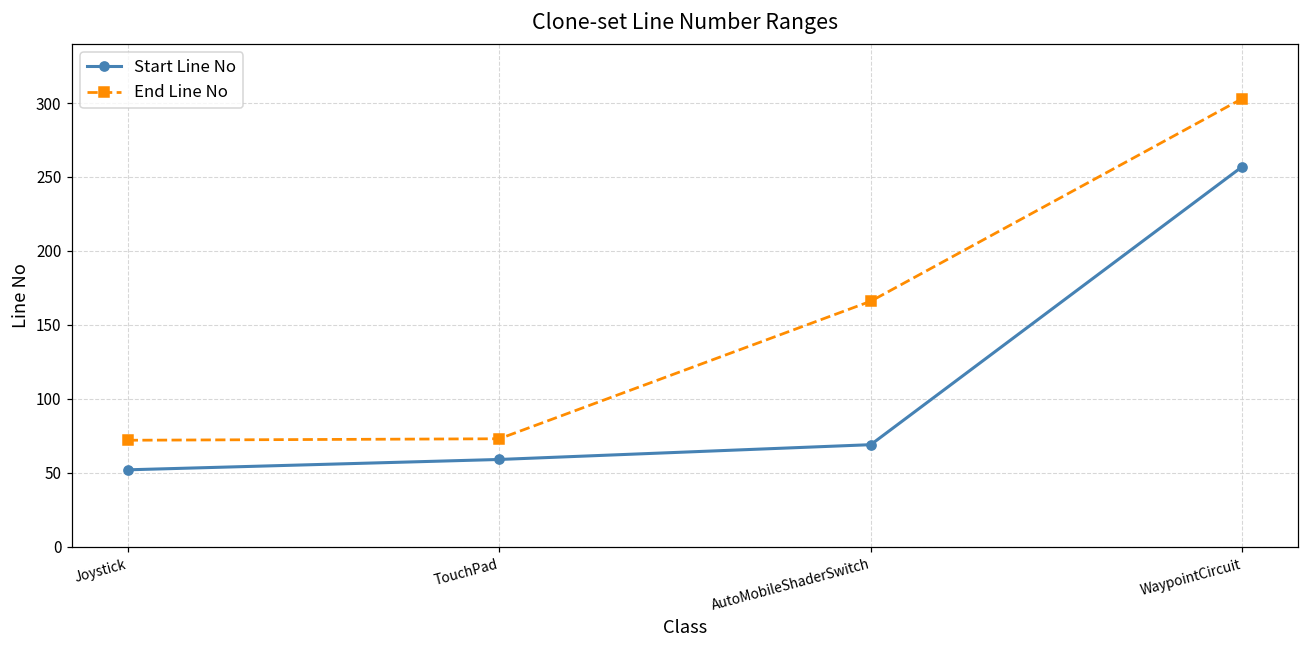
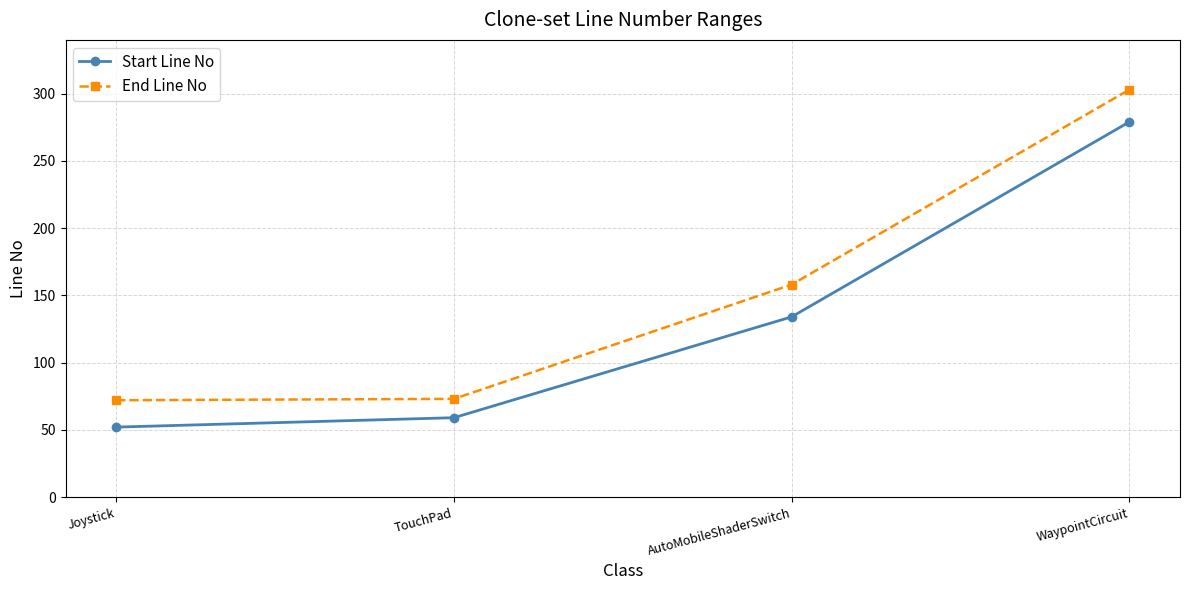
Start Line No, AutoMobileShaderSwitch: 69 -> 134
End Line No, AutoMobileShaderSwitch: 166 -> 158
Start Line No, WaypointCircuit: 257 -> 279
